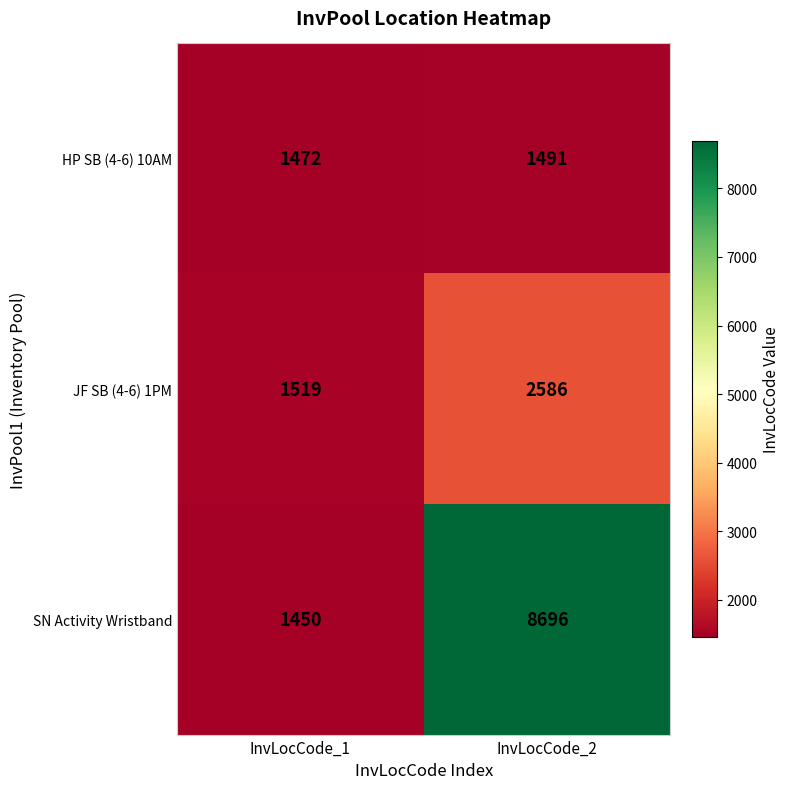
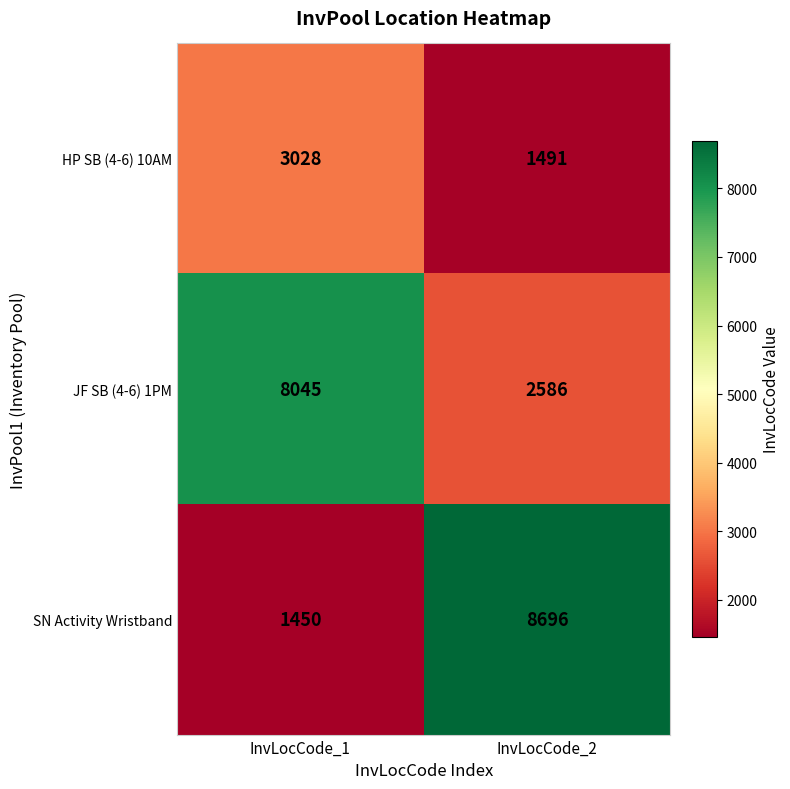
HP SB (4-6) 10AM, InvLocCode_1: 1472 -> 3028
JF SB (4-6) 1PM, InvLocCode_1: 1519 -> 8045
